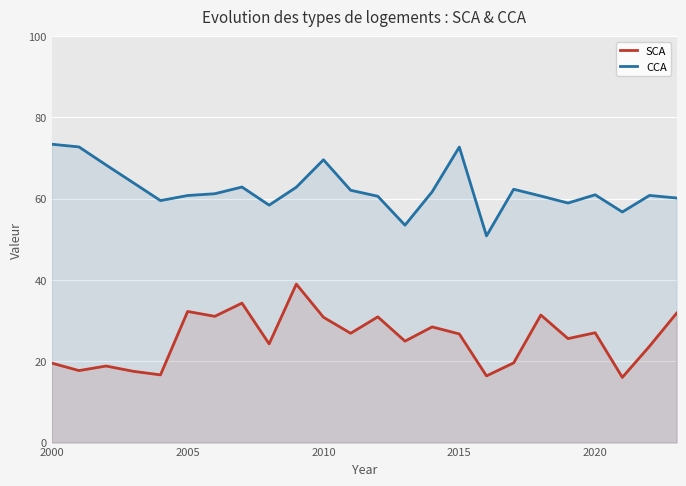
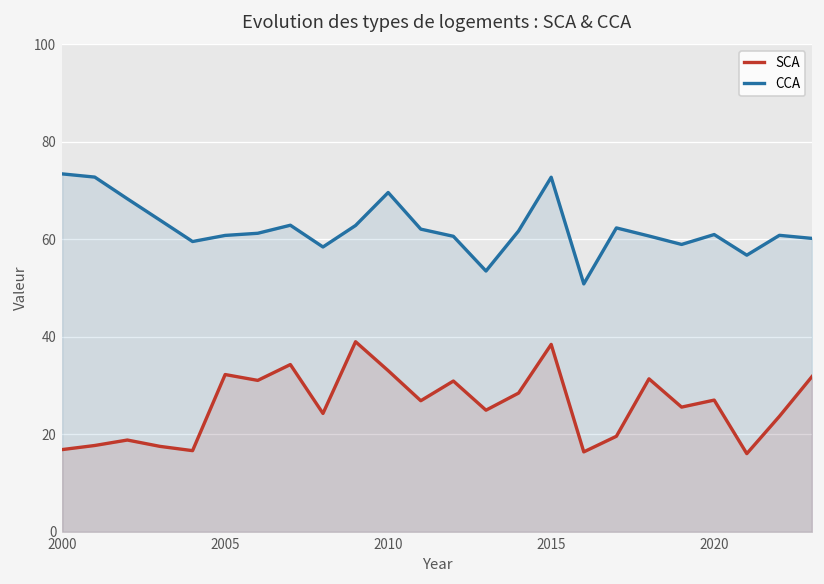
SCA, 2000: 20 -> 17
SCA, 2010: 31 -> 33
SCA, 2015: 27 -> 38
